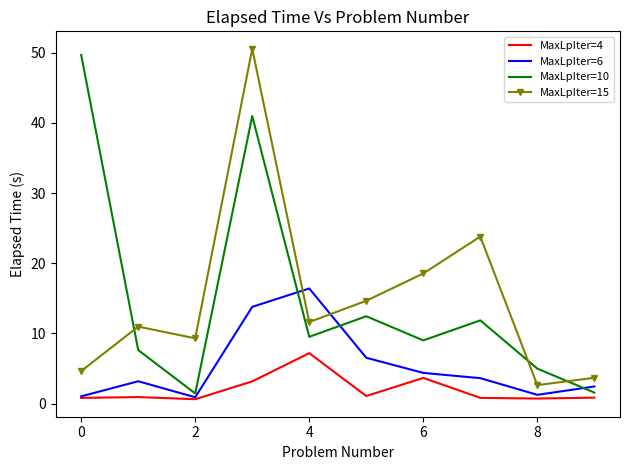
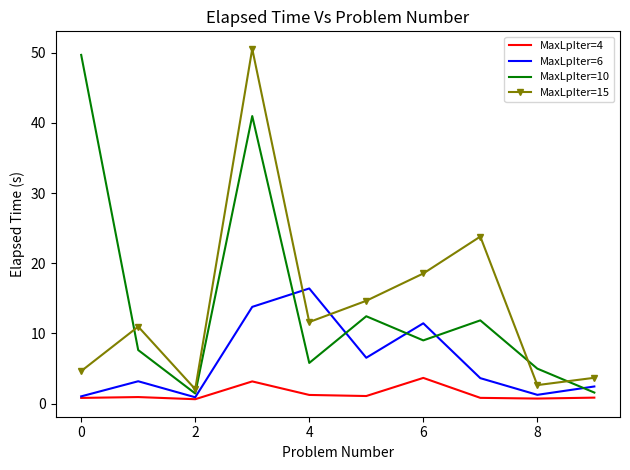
MaxLpIter=15, 2: 9 -> 2
MaxLpIter=4, 4: 7 -> 1
MaxLpIter=10, 4: 10 -> 6
MaxLpIter=6, 6: 4 -> 11
